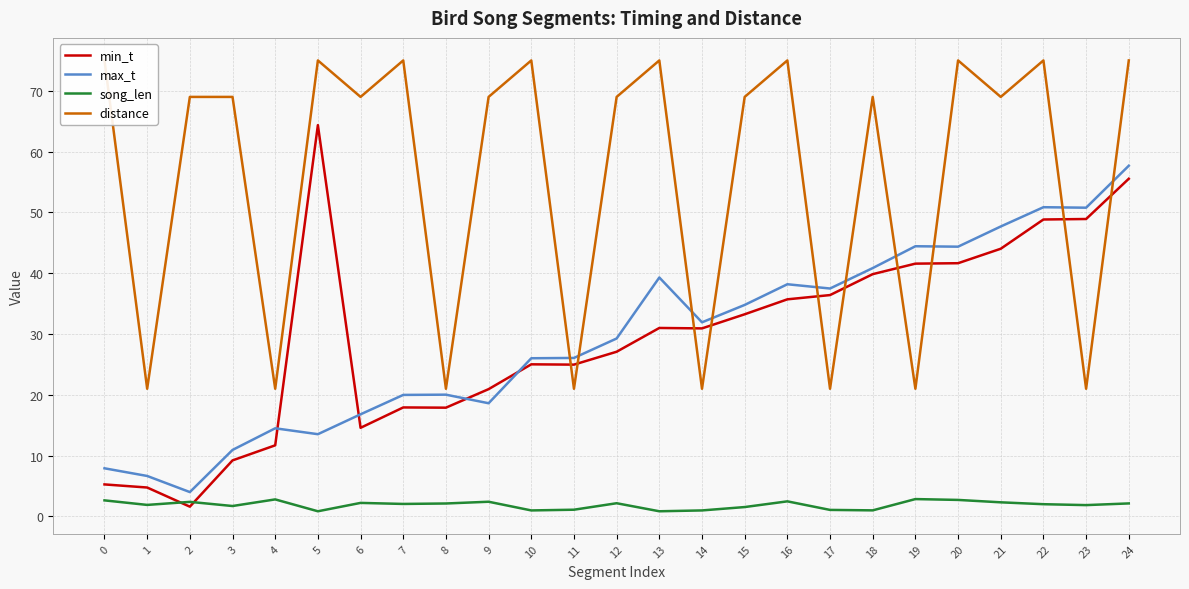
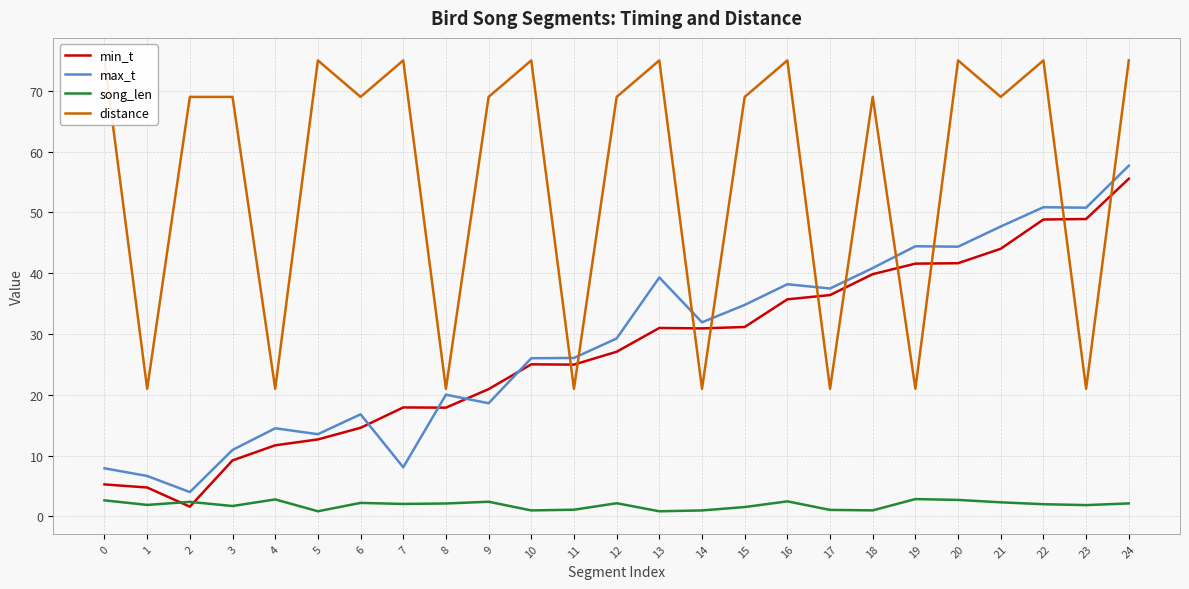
min_t, 5: 64 -> 13
max_t, 7: 20 -> 8
min_t, 15: 33 -> 31
